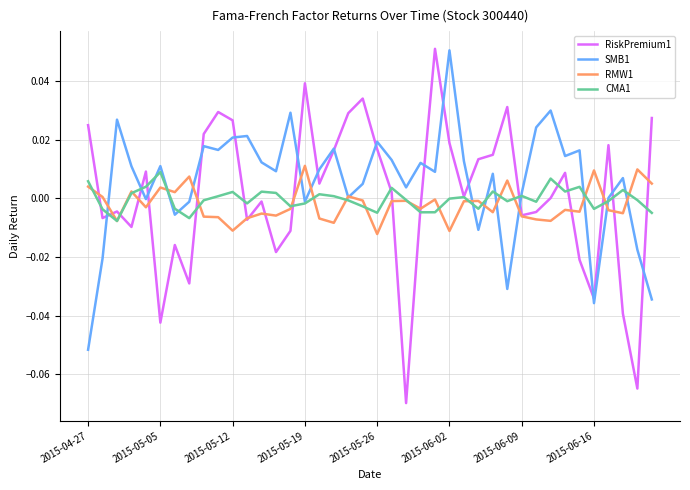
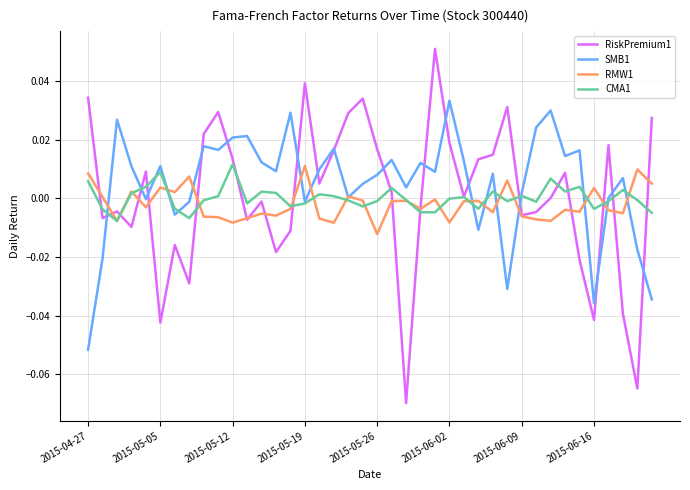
RiskPremium1, 2015-04-27: 0.025 -> 0.034
RMW1, 2015-04-27: 0.004 -> 0.008
RiskPremium1, 2015-05-12: 0.027 -> 0.013
RMW1, 2015-05-12: -0.011 -> -0.008
CMA1, 2015-05-12: 0.002 -> 0.012
SMB1, 2015-05-26: 0.019 -> 0.008
CMA1, 2015-05-26: -0.005 -> -0.001
SMB1, 2015-06-02: 0.050 -> 0.033
RMW1, 2015-06-02: -0.011 -> -0.008
RiskPremium1, 2015-06-16: -0.034 -> -0.041
RMW1, 2015-06-16: 0.010 -> 0.004
